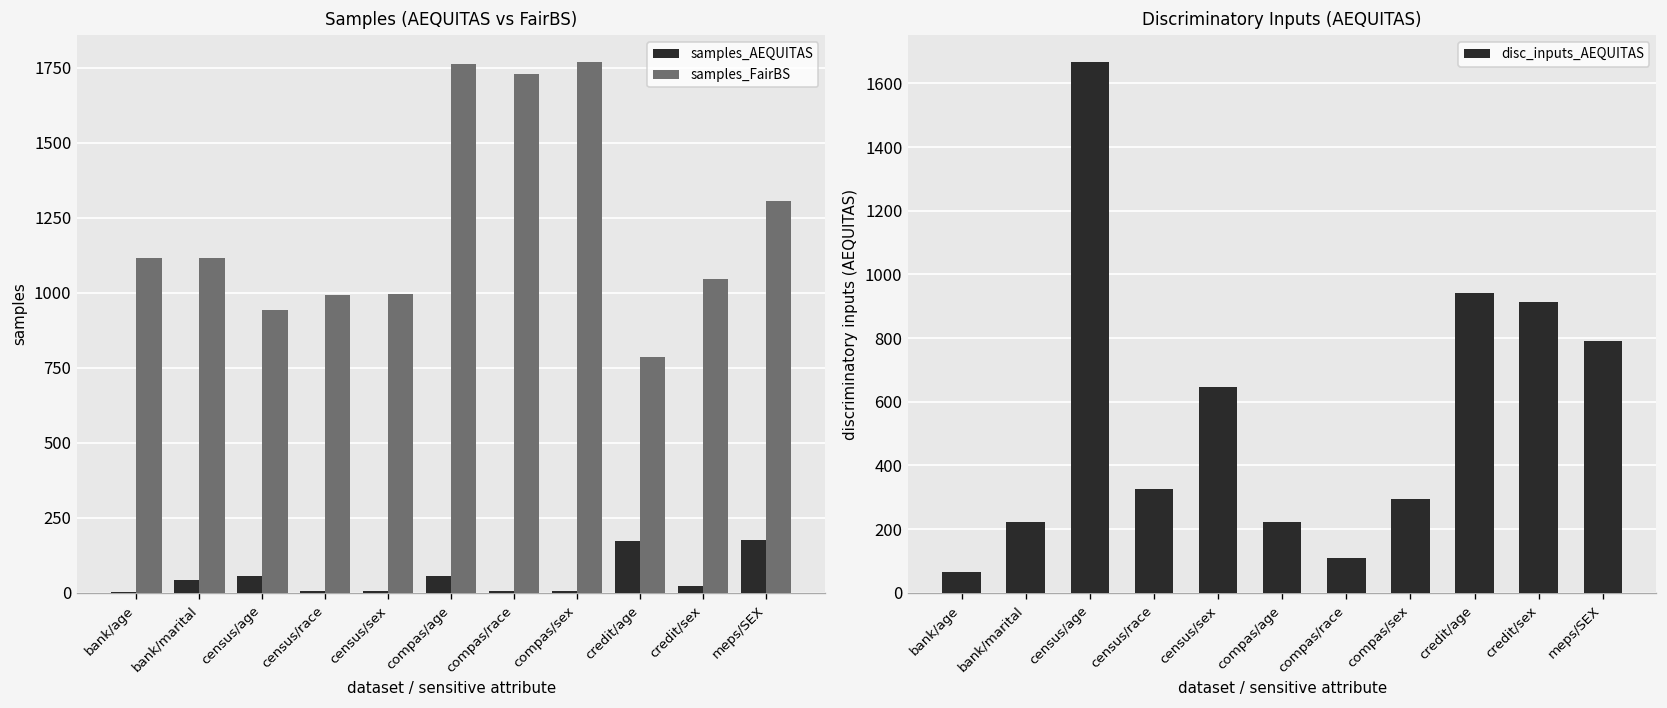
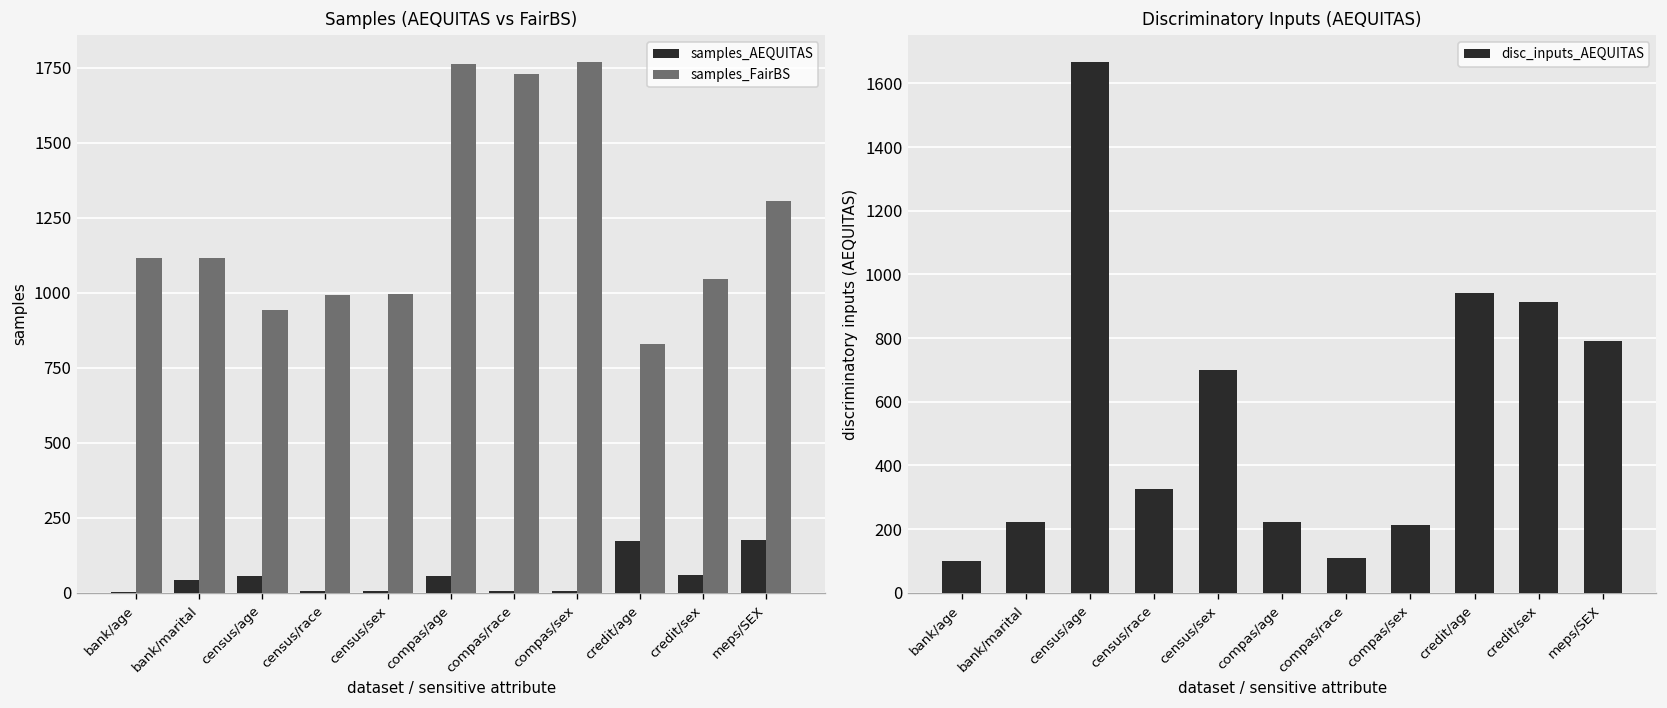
Samples (AEQUITAS vs FairBS), samples_FairBS, credit/age: 790 -> 830
Samples (AEQUITAS vs FairBS), samples_AEQUITAS, credit/sex: 20 -> 60
Discriminatory Inputs (AEQUITAS), bank/age: 70 -> 100
Discriminatory Inputs (AEQUITAS), census/sex: 650 -> 700
Discriminatory Inputs (AEQUITAS), compas/sex: 290 -> 210
